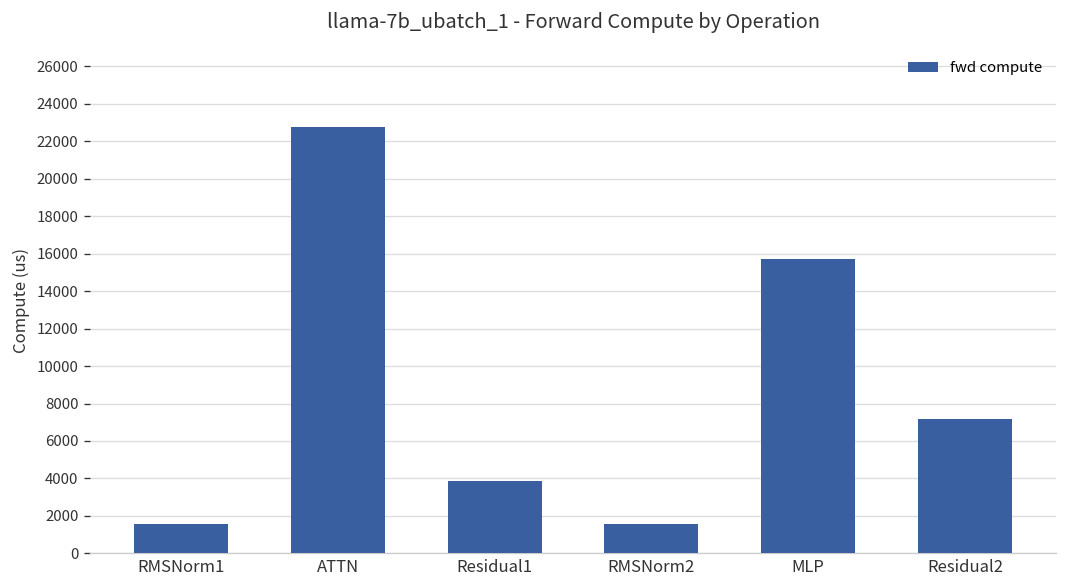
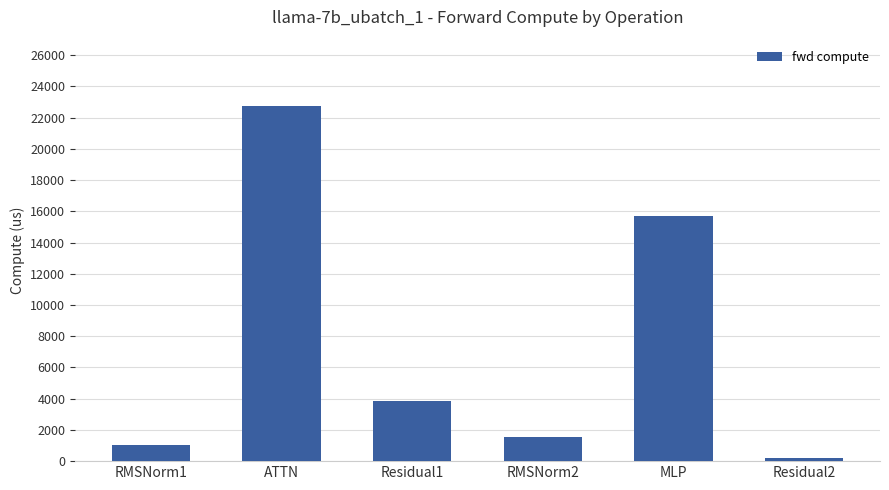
RMSNorm1: 1600 -> 1000
Residual2: 7200 -> 200
